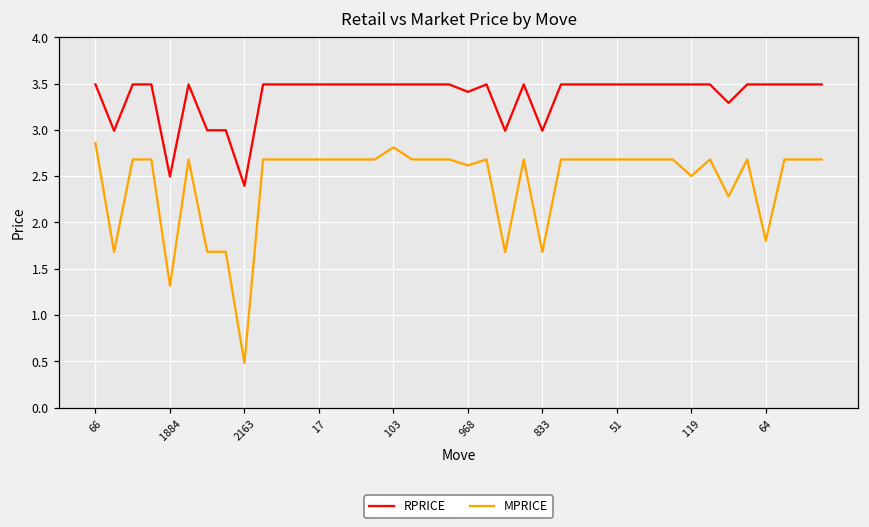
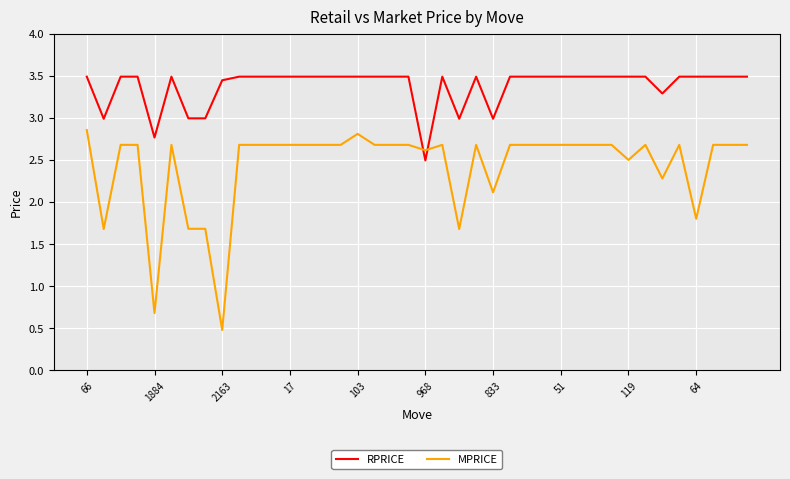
RPRICE, 1884: 2.5 -> 2.8
MPRICE, 1884: 1.3 -> 0.7
RPRICE, 2163: 2.4 -> 3.4
RPRICE, 968: 3.4 -> 2.5
MPRICE, 833: 1.7 -> 2.1
